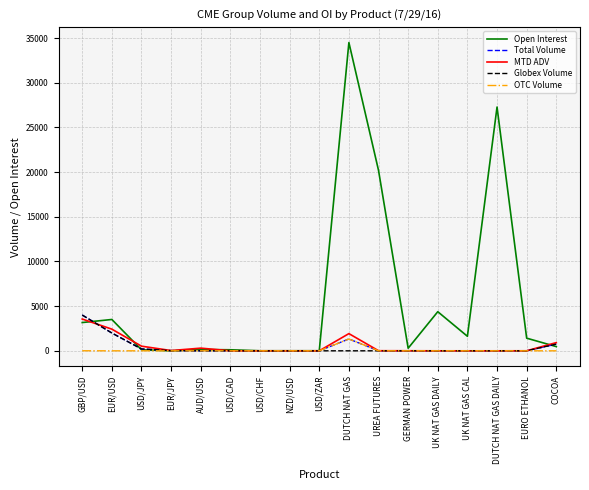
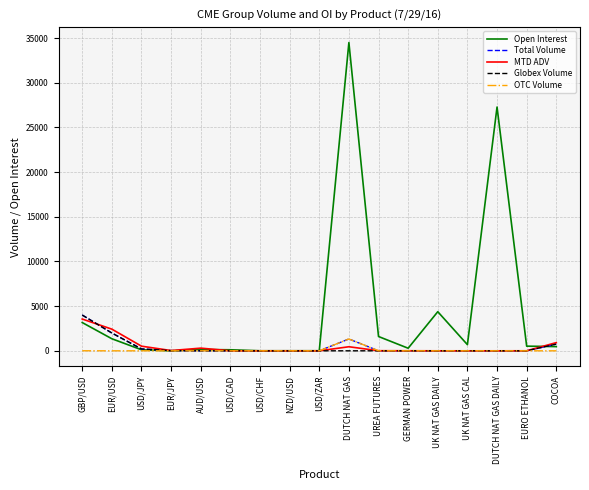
Open Interest, EUR/USD: 4000 -> 1000
MTD ADV, DUTCH NAT GAS: 2000 -> 0
Open Interest, UREA FUTURES: 20000 -> 2000
Open Interest, UK NAT GAS CAL: 2000 -> 1000
Open Interest, EURO ETHANOL: 1400 -> 500
